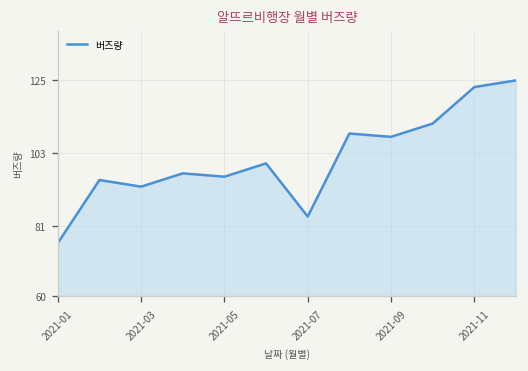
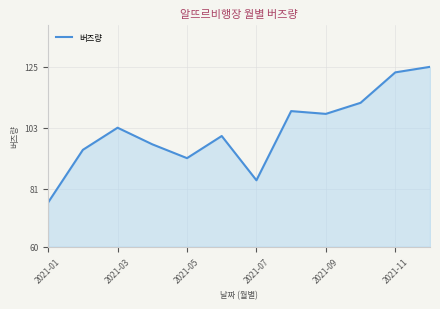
2021-03: 93 -> 103
2021-05: 96 -> 92
